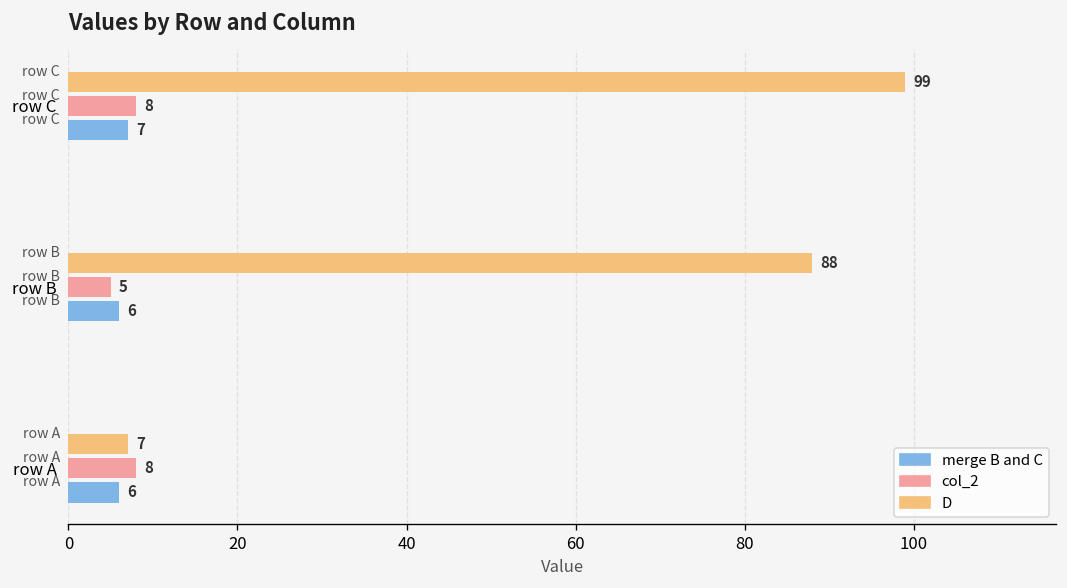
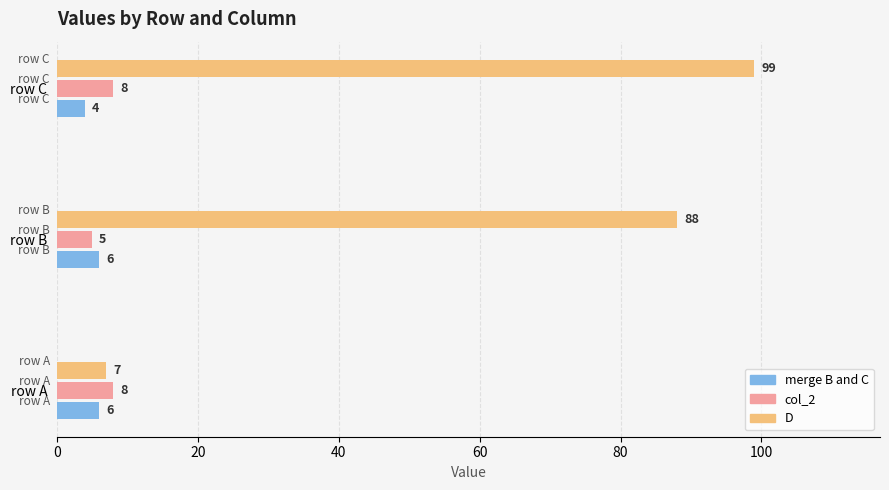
merge B and C, row C: 7 -> 4
